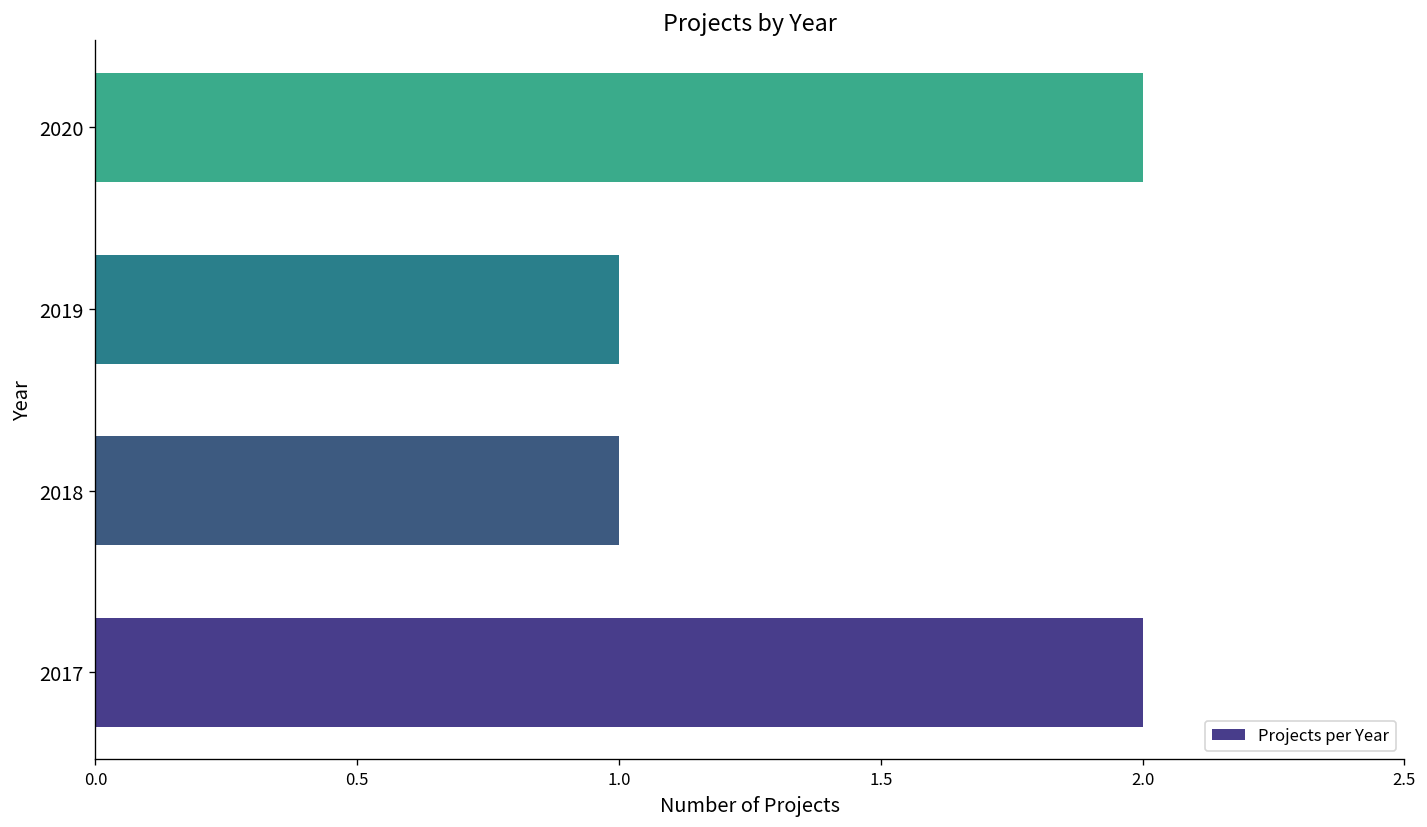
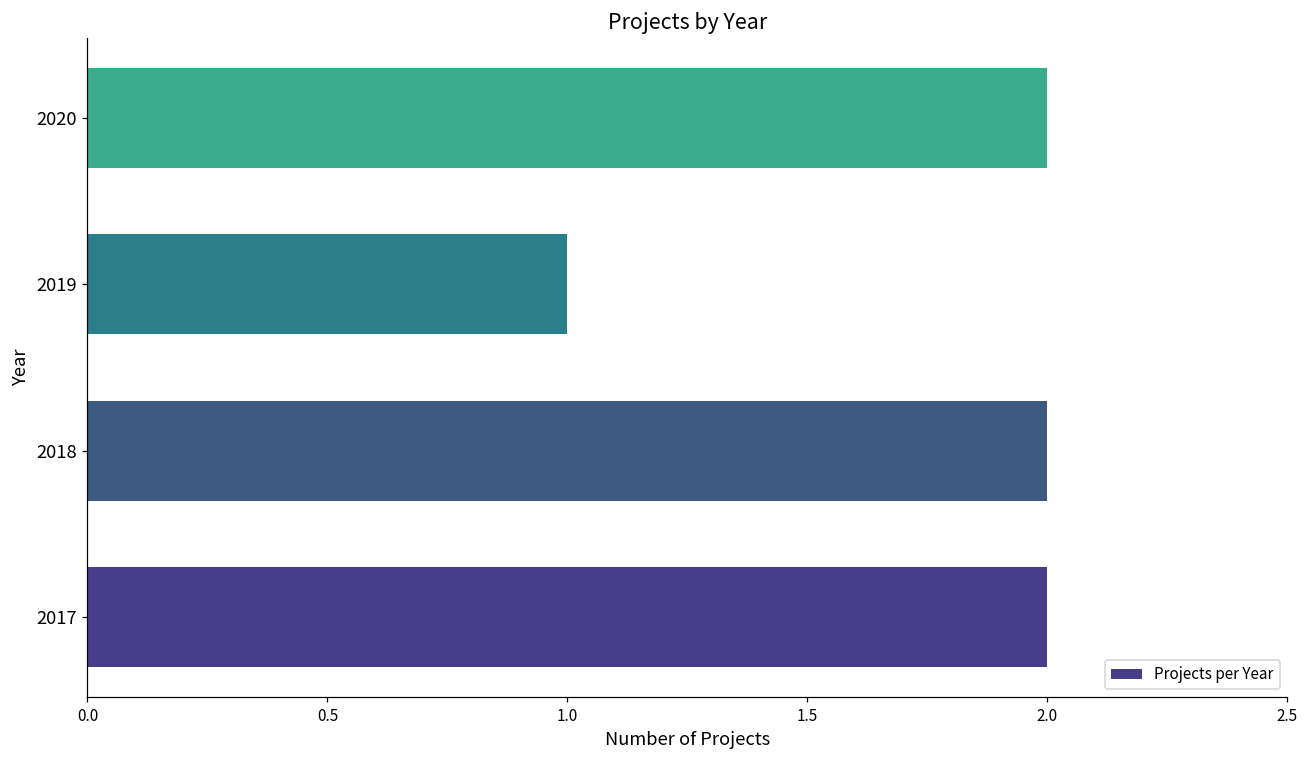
2018: 1 -> 2
